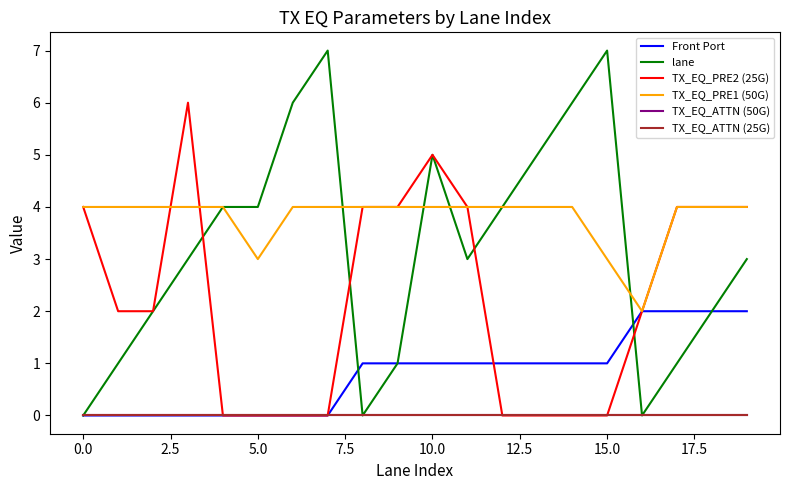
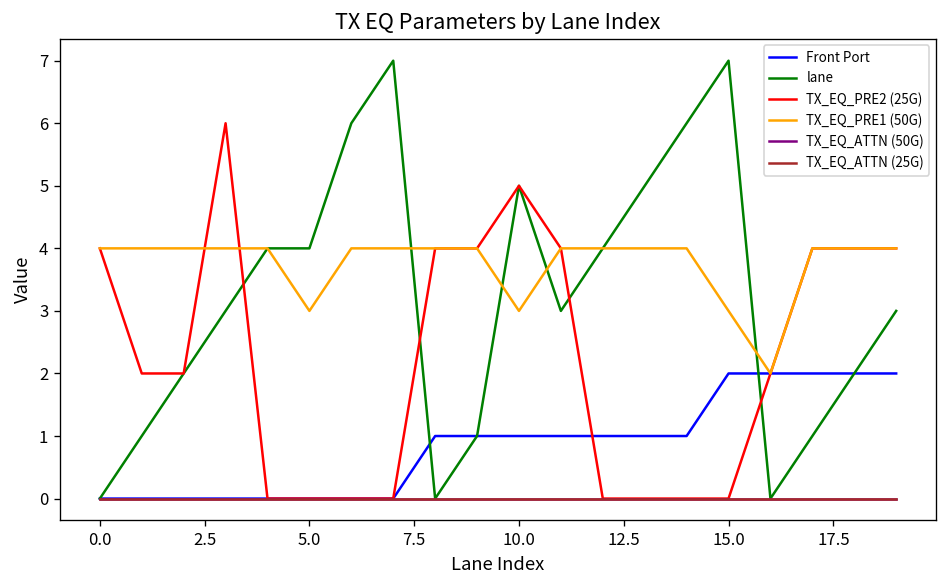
TX_EQ_PRE1 (50G), 10.0: 4 -> 3
Front Port, 15.0: 1 -> 2
